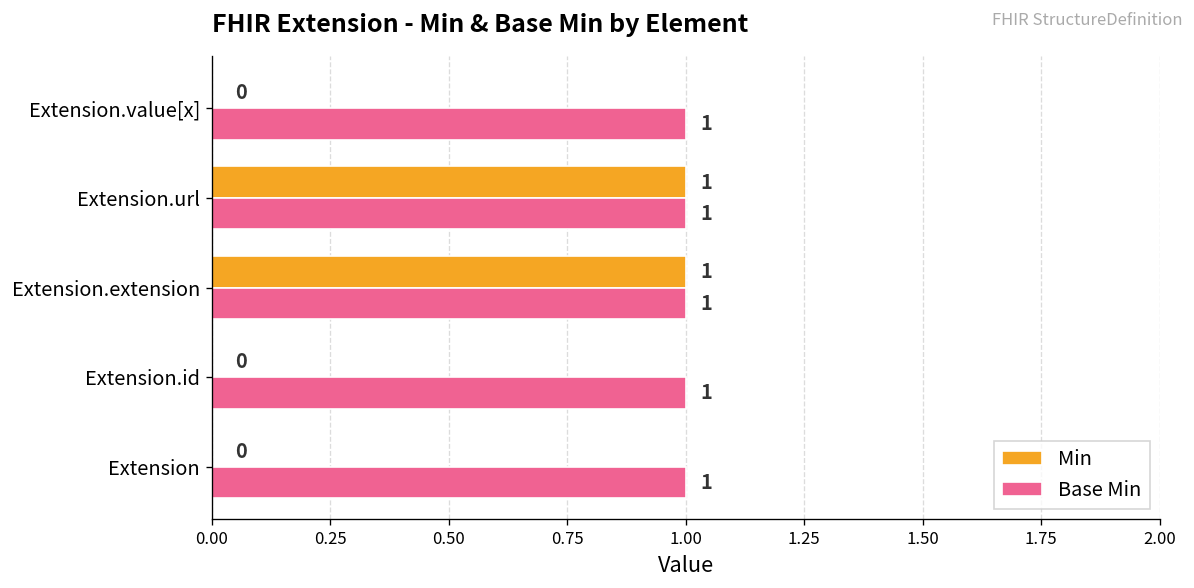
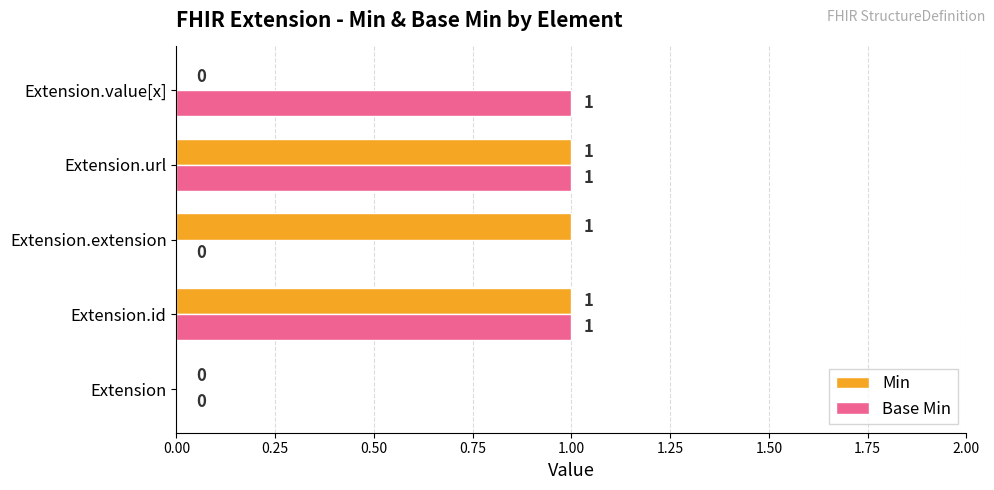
Base Min, Extension.extension: 1 -> 0
Min, Extension.id: 0 -> 1
Base Min, Extension: 1 -> 0
